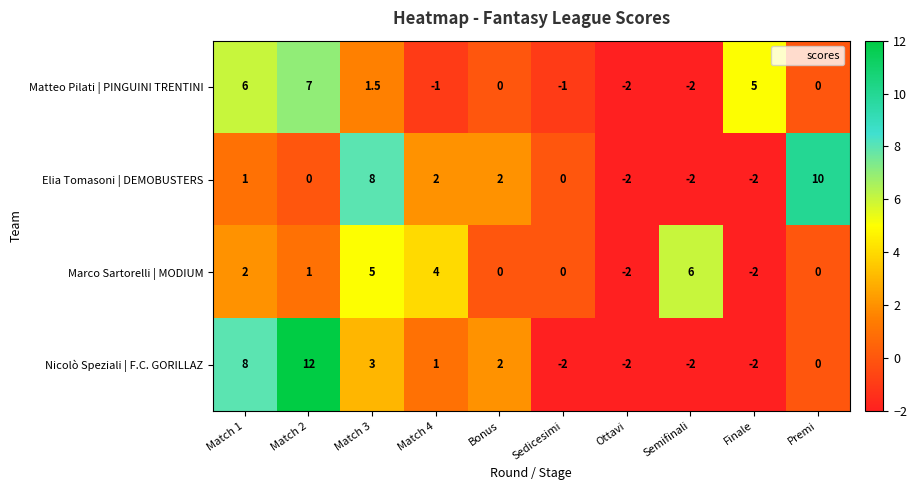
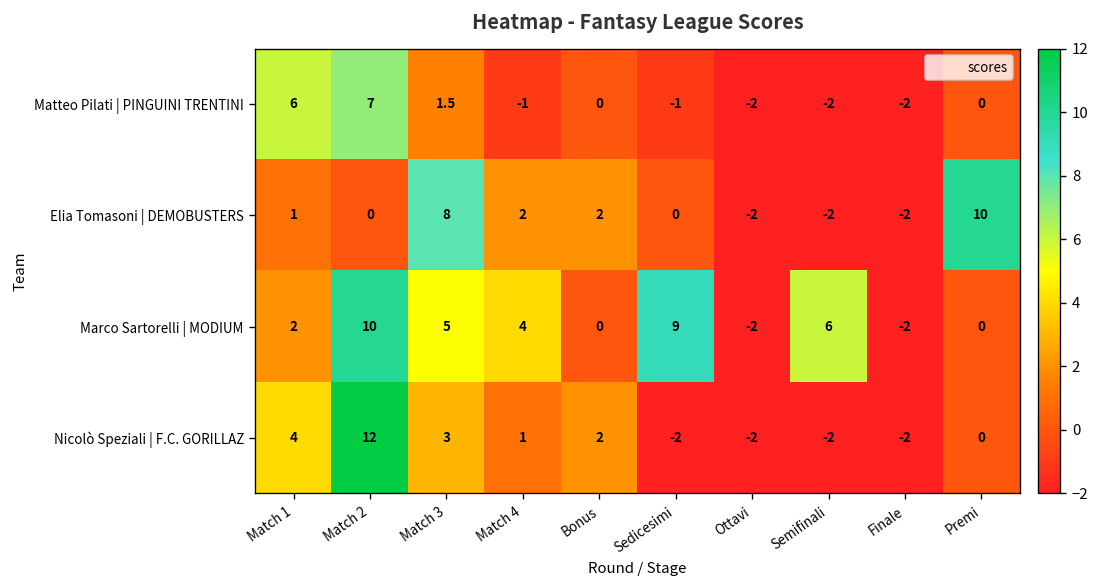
Matteo Pilati | PINGUINI TRENTINI, Finale: 5 -> -2
Marco Sartorelli | MODIUM, Match 2: 1 -> 10
Marco Sartorelli | MODIUM, Sedicesimi: 0 -> 9
Nicolò Speziali | F.C. GORILLAZ, Match 1: 8 -> 4
